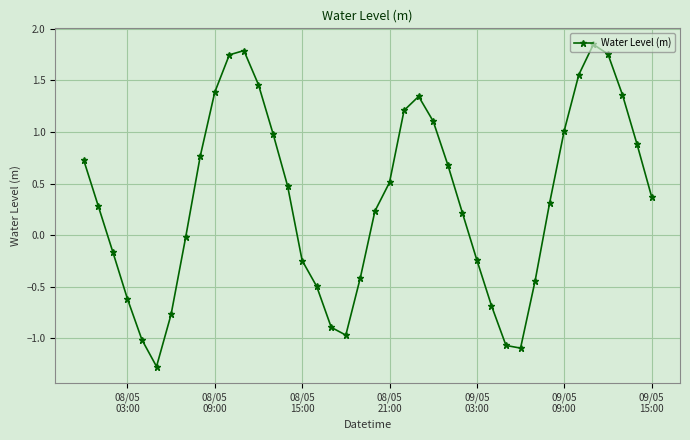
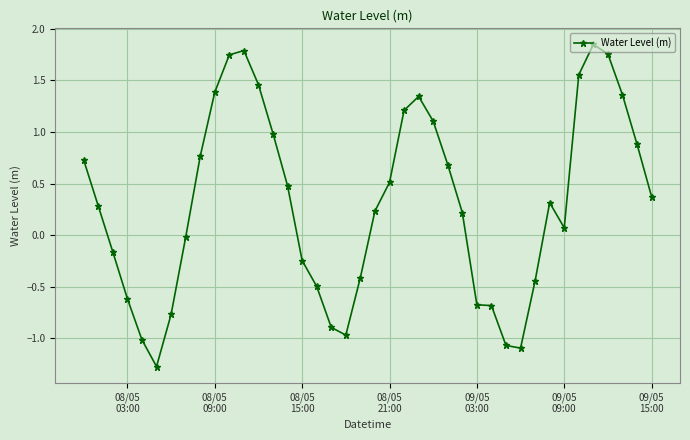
09/05 03:00: -0.24 -> -0.67
09/05 09:00: 1.01 -> 0.07
